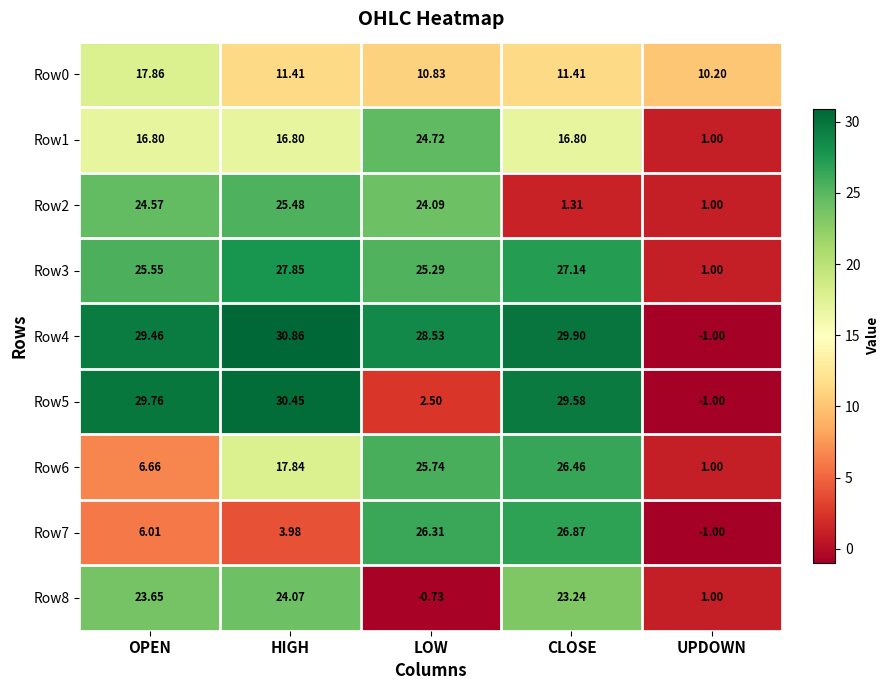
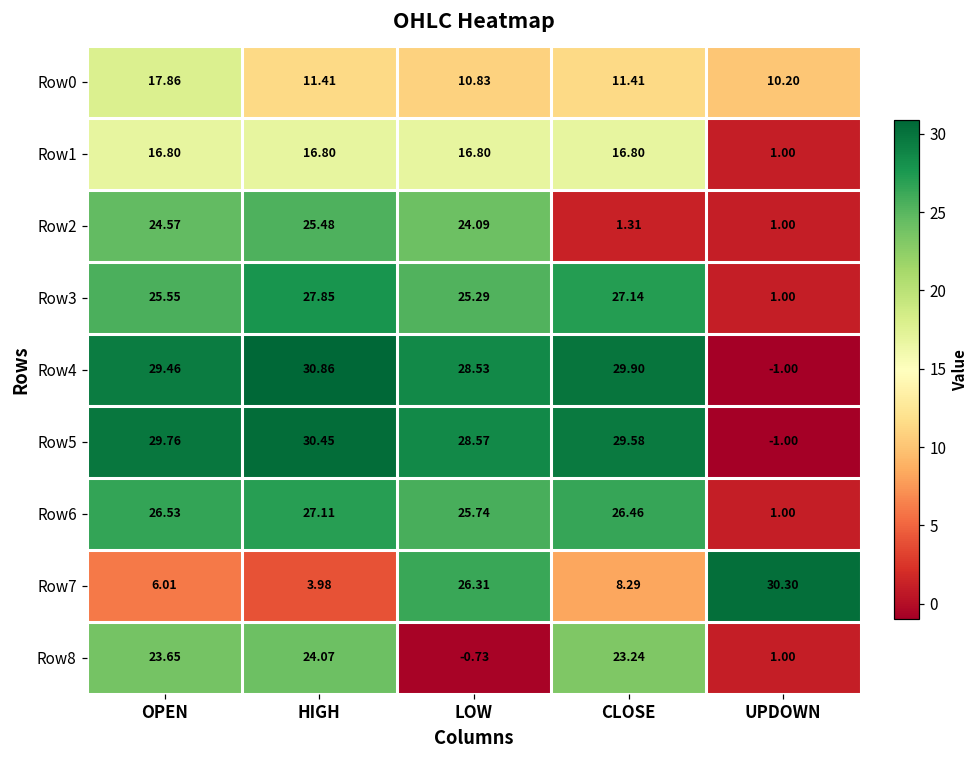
Row1, LOW: 24.72 -> 16.80
Row5, LOW: 2.50 -> 28.57
Row6, OPEN: 6.66 -> 26.53
Row6, HIGH: 17.84 -> 27.11
Row7, CLOSE: 26.87 -> 8.29
Row7, UPDOWN: -1.00 -> 30.30
